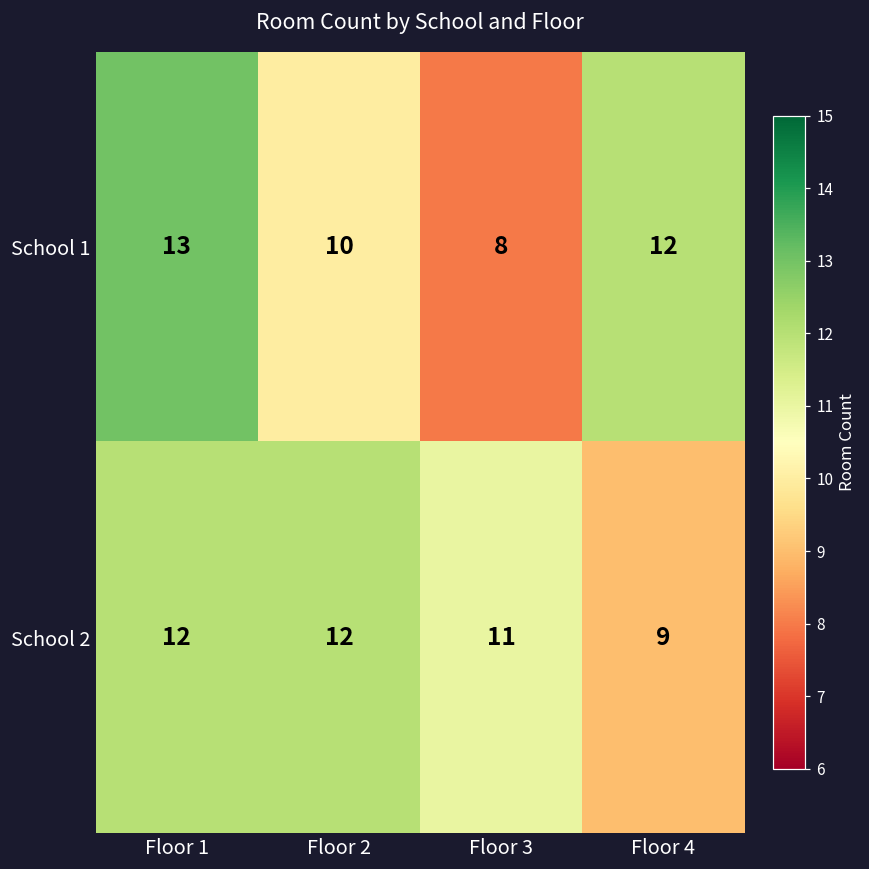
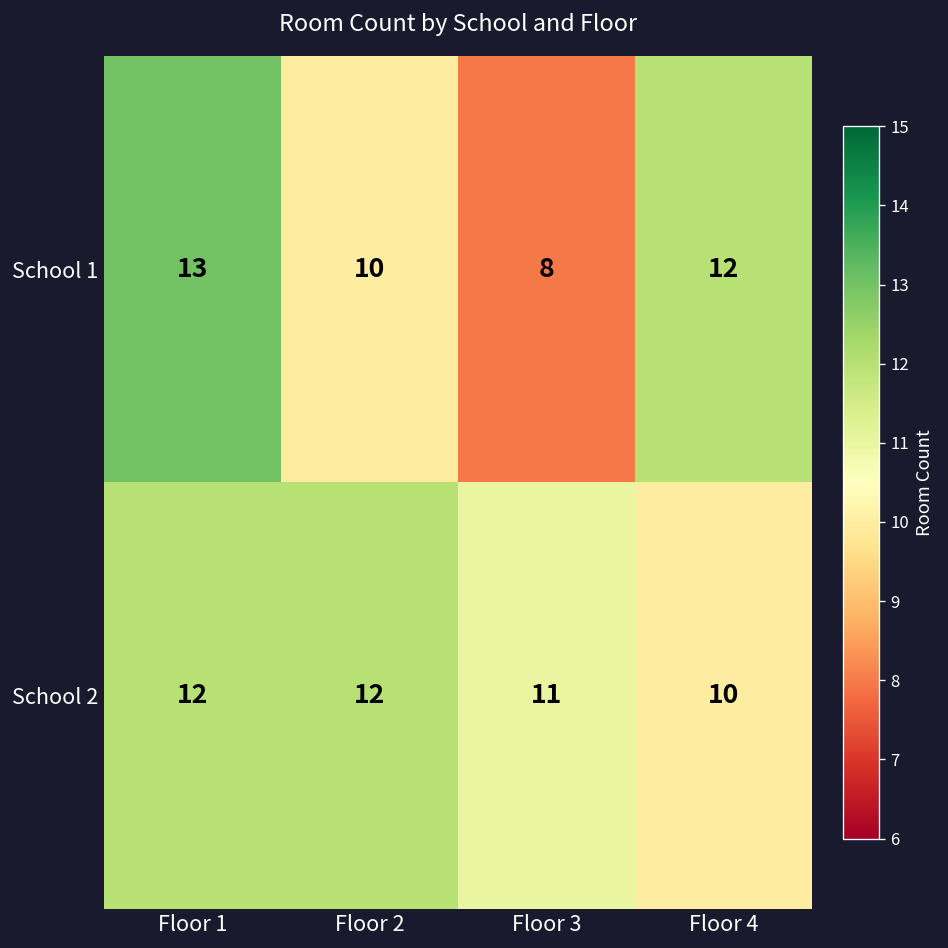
School 2, Floor 4: 9 -> 10
